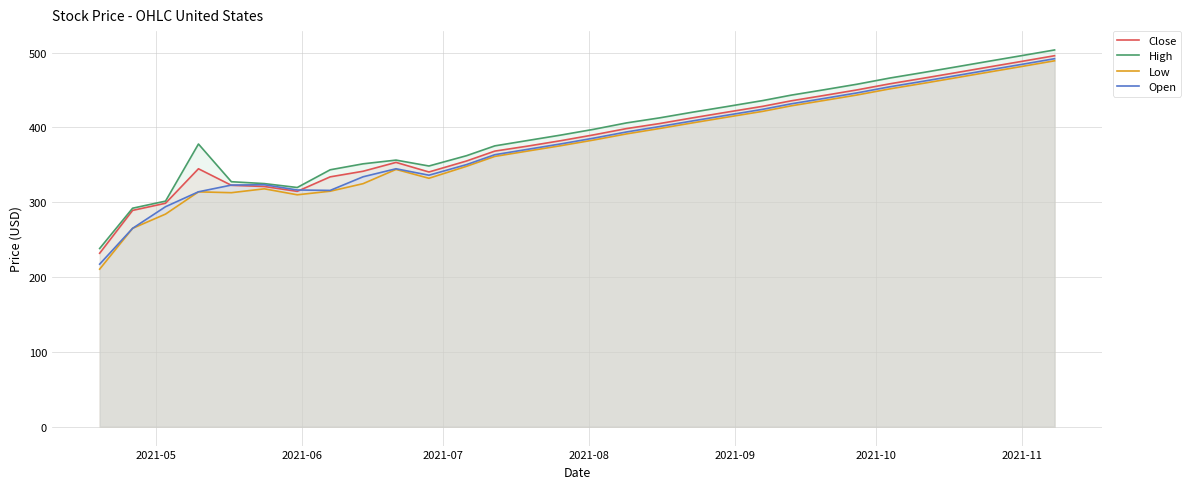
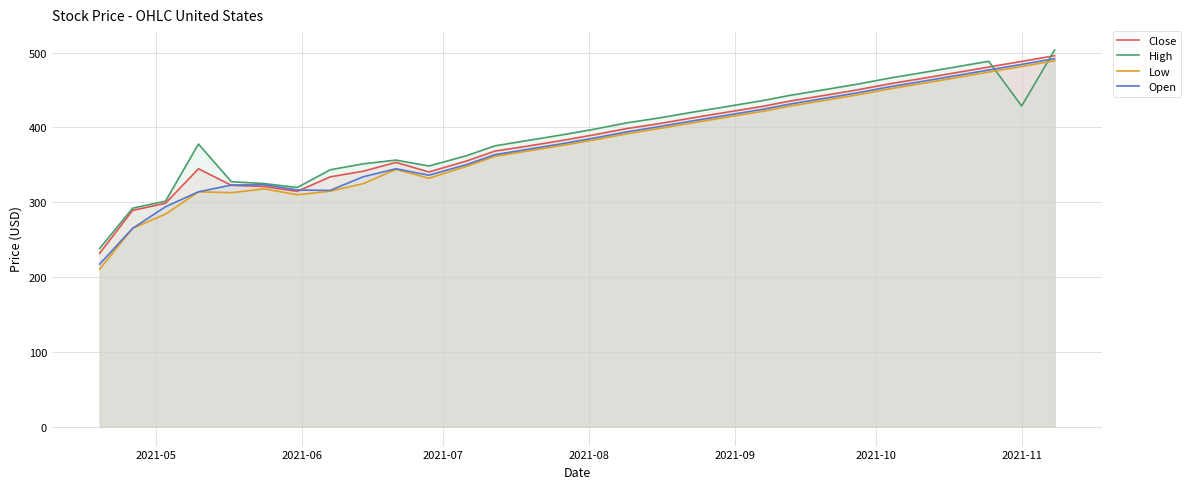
High, 2021-11: 500 -> 430
